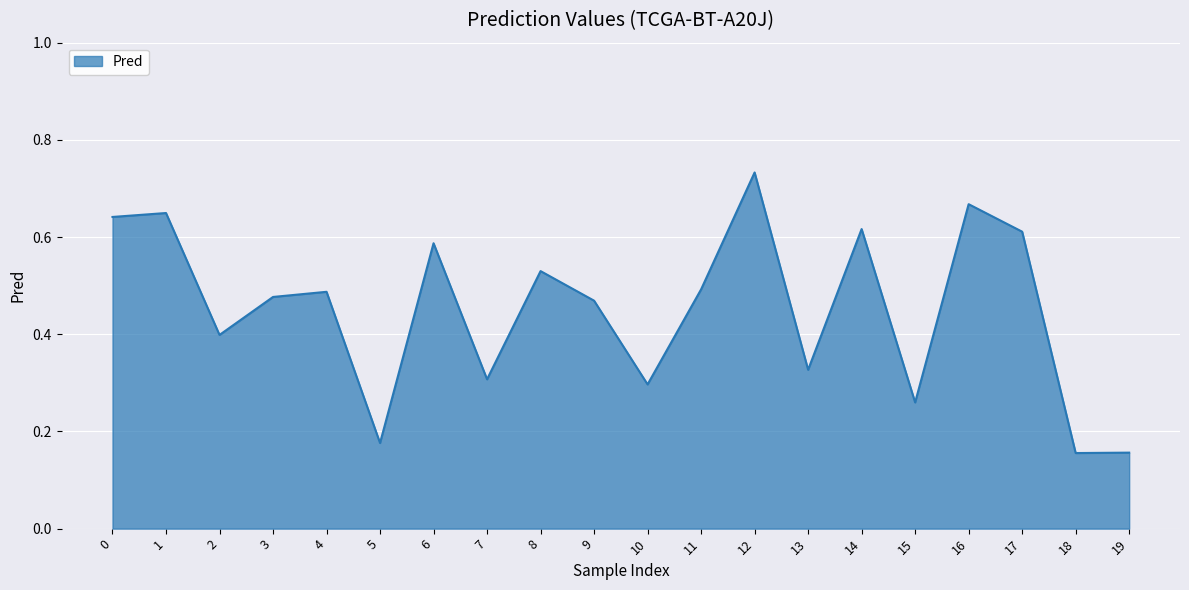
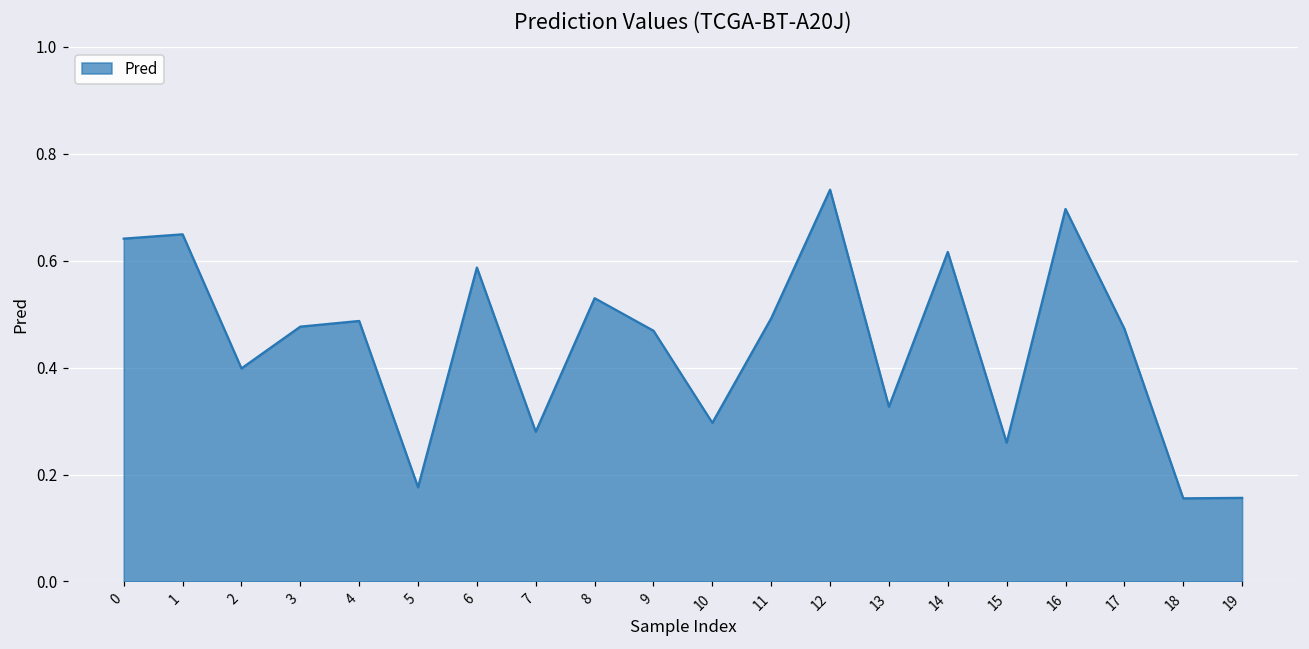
7: 0.31 -> 0.28
16: 0.67 -> 0.70
17: 0.61 -> 0.47
